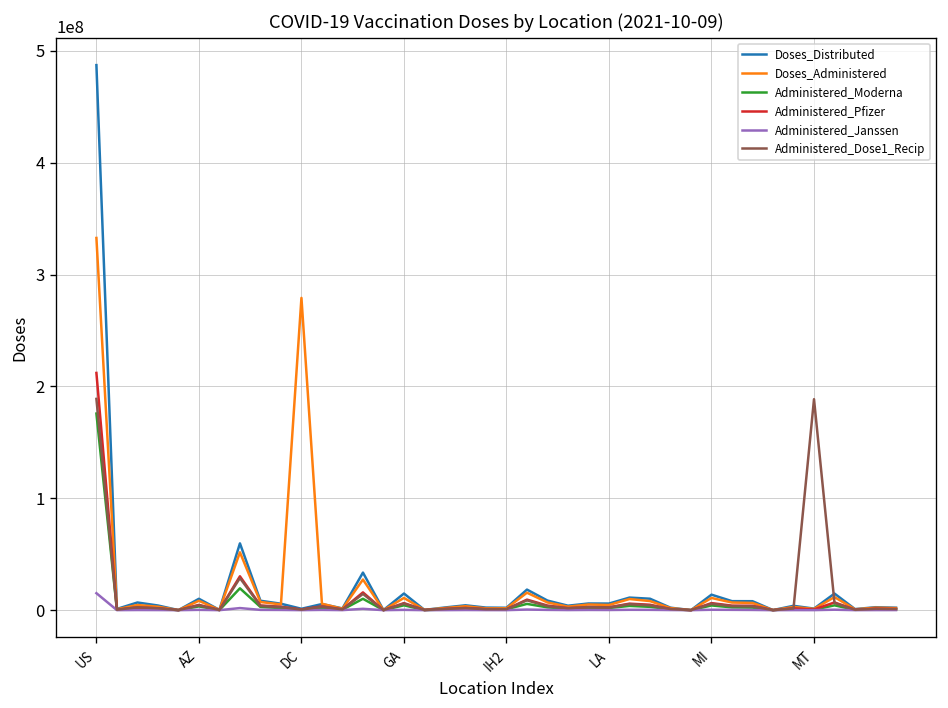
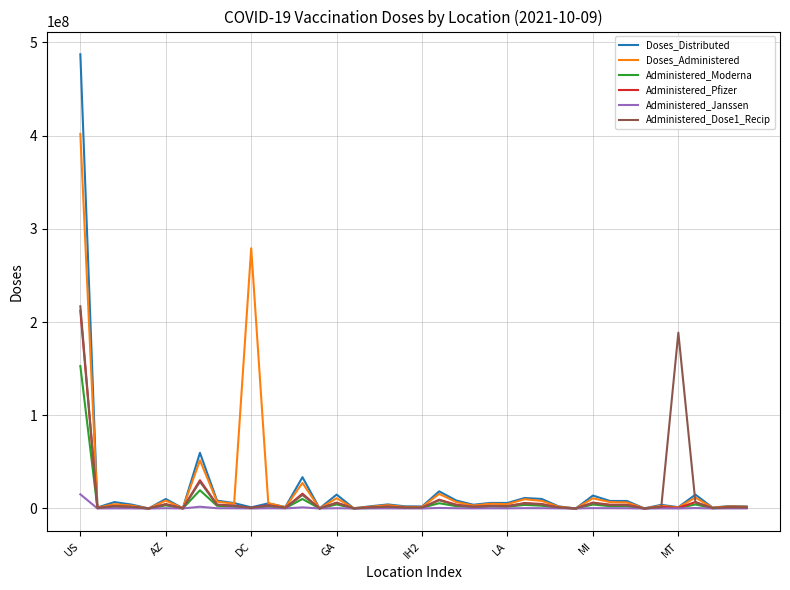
Doses_Administered, US: 330000000 -> 400000000
Administered_Moderna, US: 180000000 -> 150000000
Administered_Dose1_Recip, US: 190000000 -> 220000000
